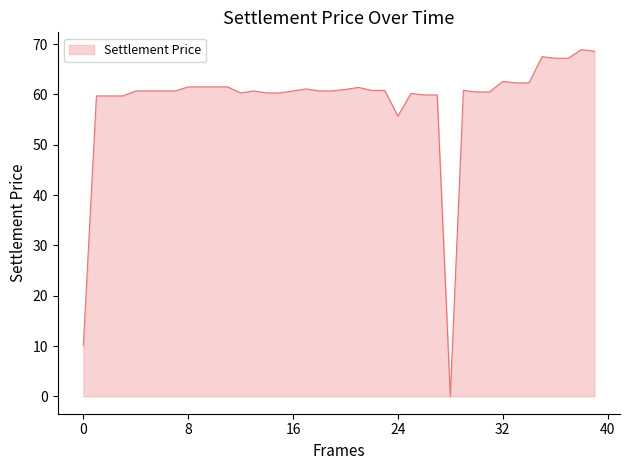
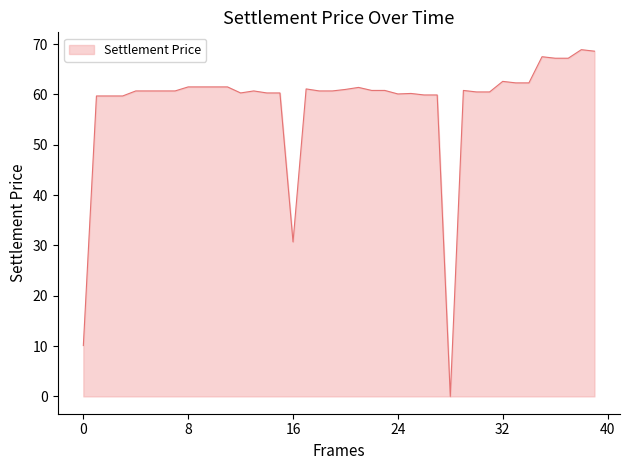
16: 61 -> 31
24: 56 -> 60
